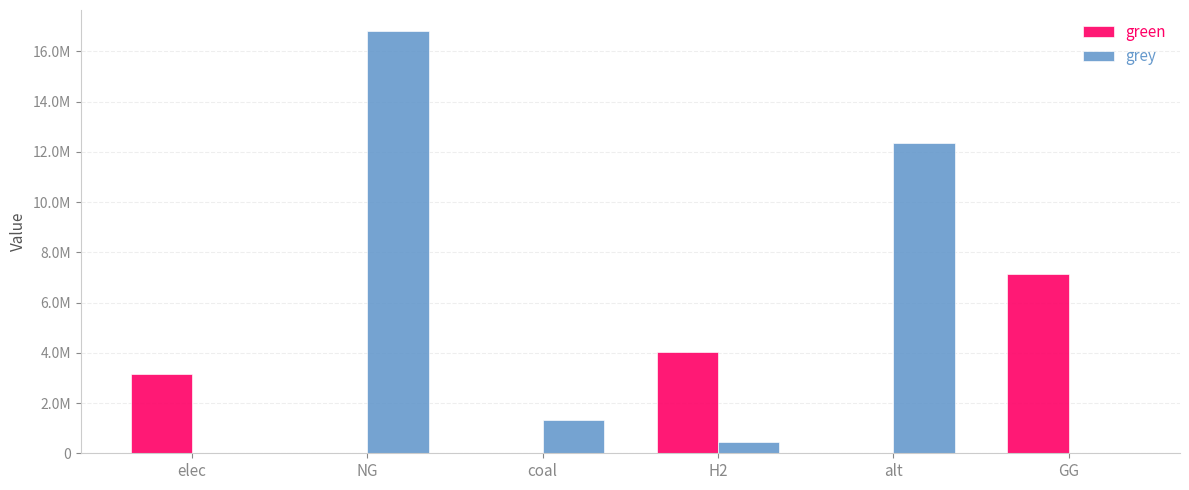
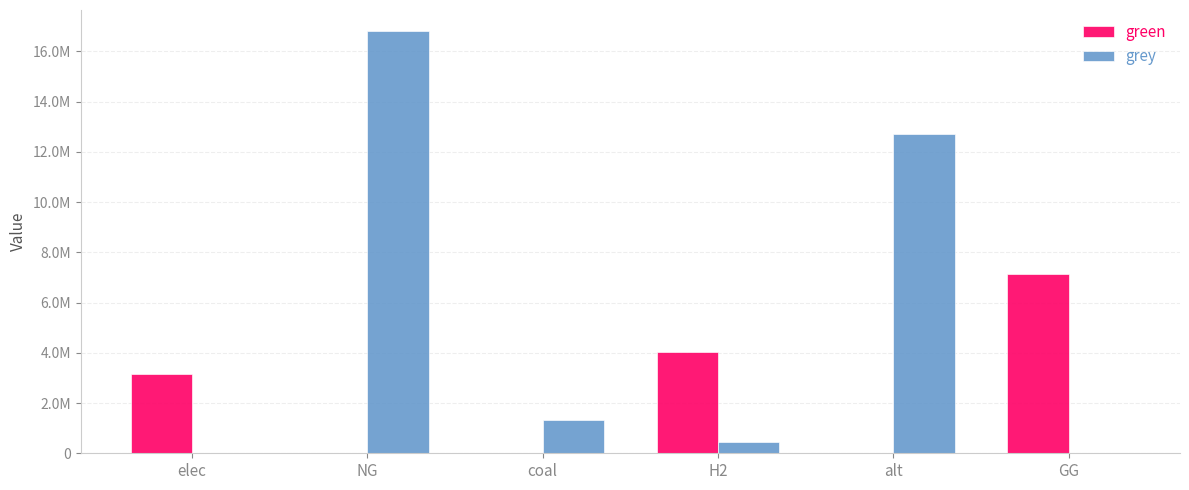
grey, alt: 12300000 -> 12700000
